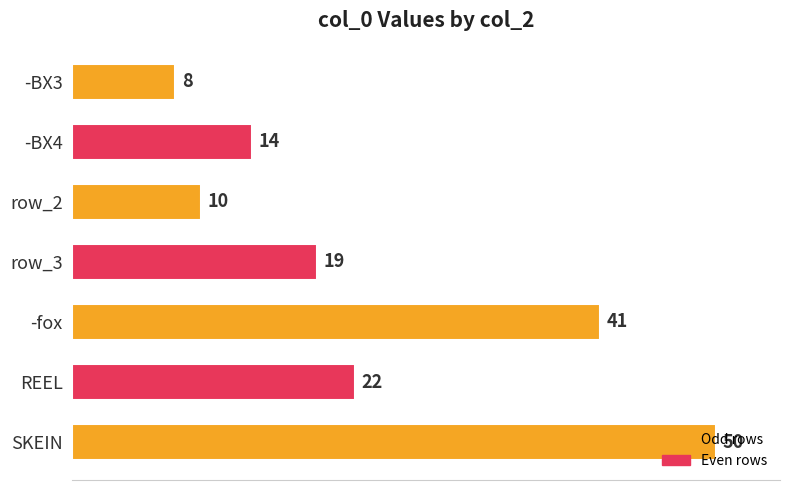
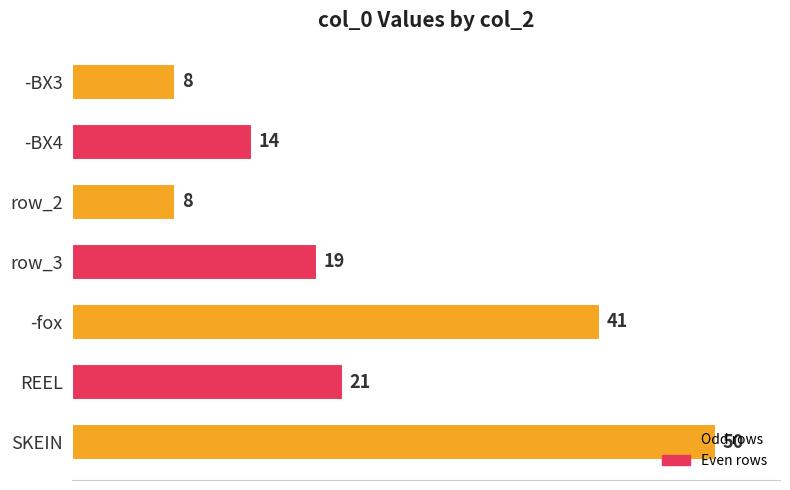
row_2: 10 -> 8
REEL: 22 -> 21
